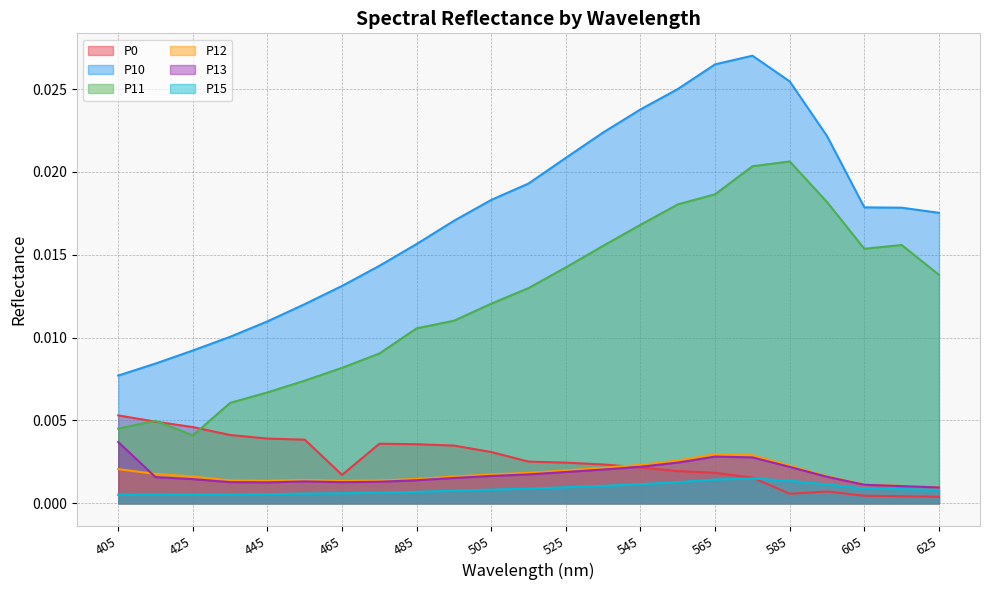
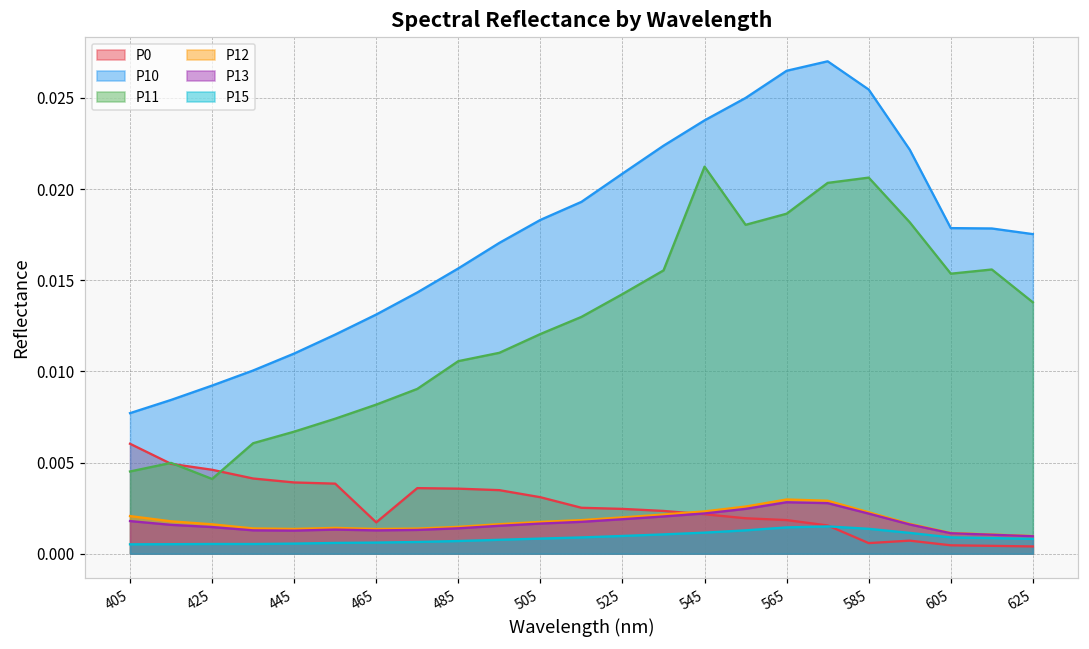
P0, 405: 0.0053 -> 0.0060
P13, 405: 0.0037 -> 0.0018
P11, 545: 0.0168 -> 0.0212
